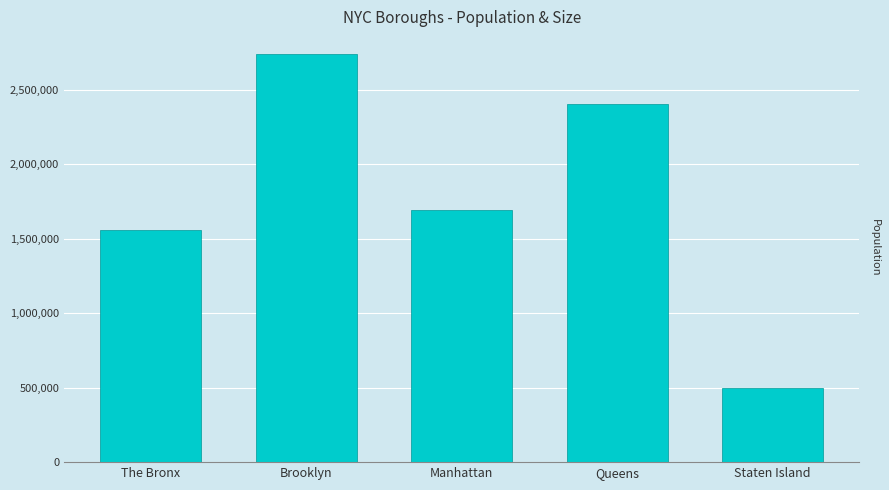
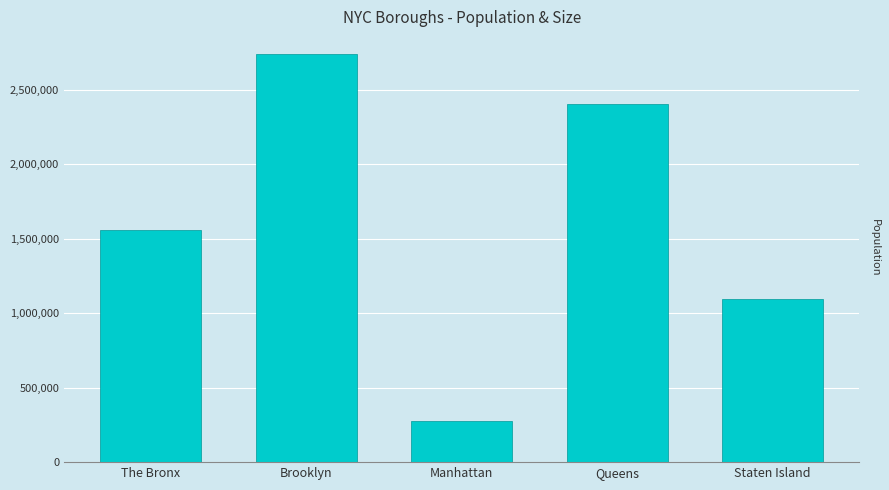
Manhattan: 1,690,000 -> 270,000
Staten Island: 500,000 -> 1,100,000
